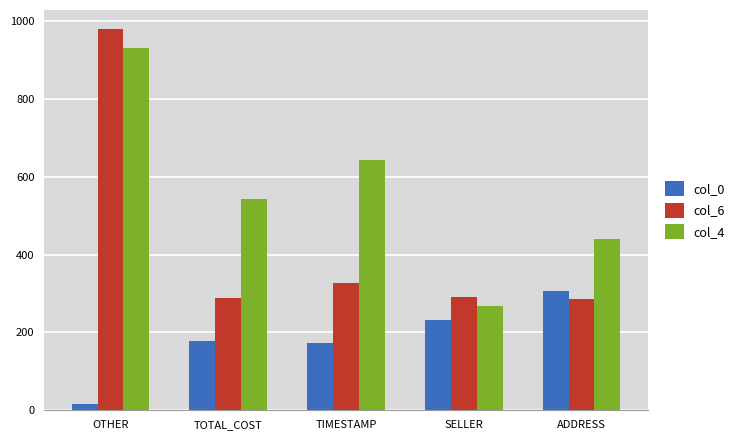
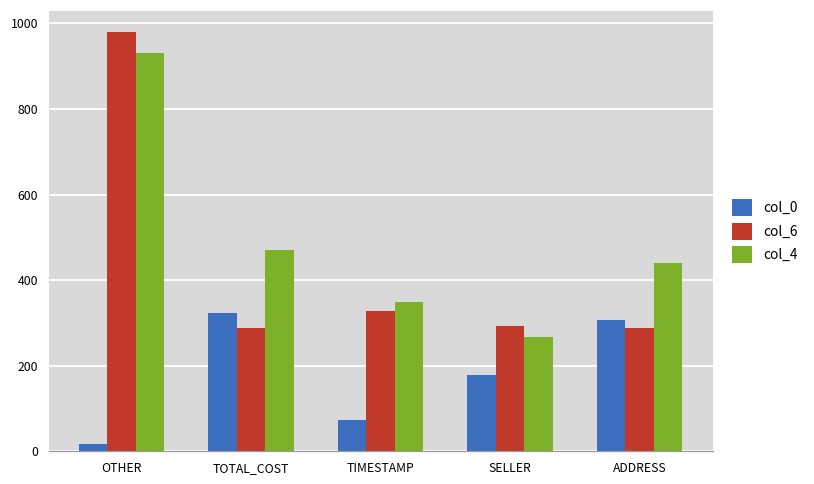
col_0, TOTAL_COST: 180 -> 320
col_4, TOTAL_COST: 540 -> 470
col_0, TIMESTAMP: 170 -> 70
col_4, TIMESTAMP: 640 -> 350
col_0, SELLER: 230 -> 180
